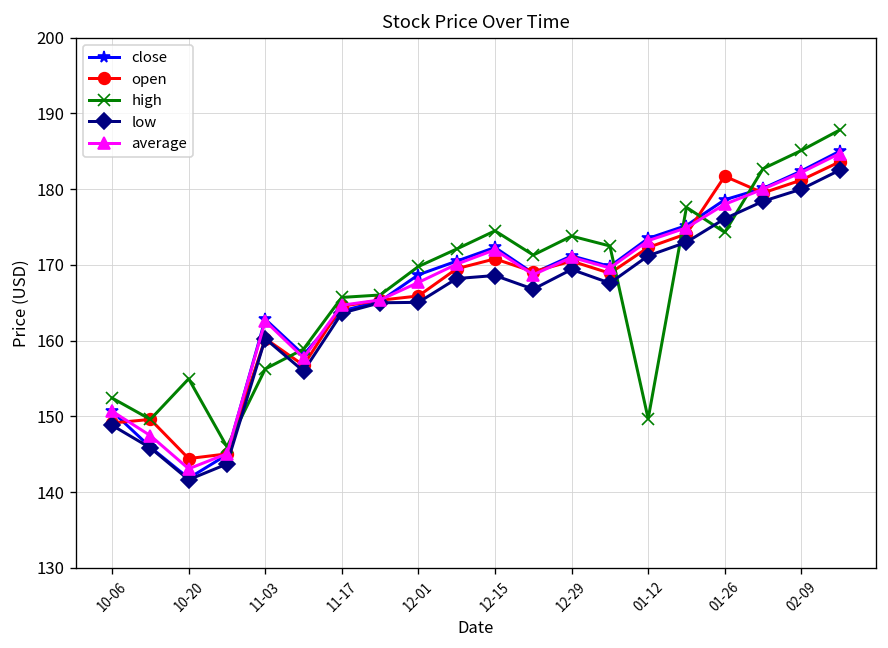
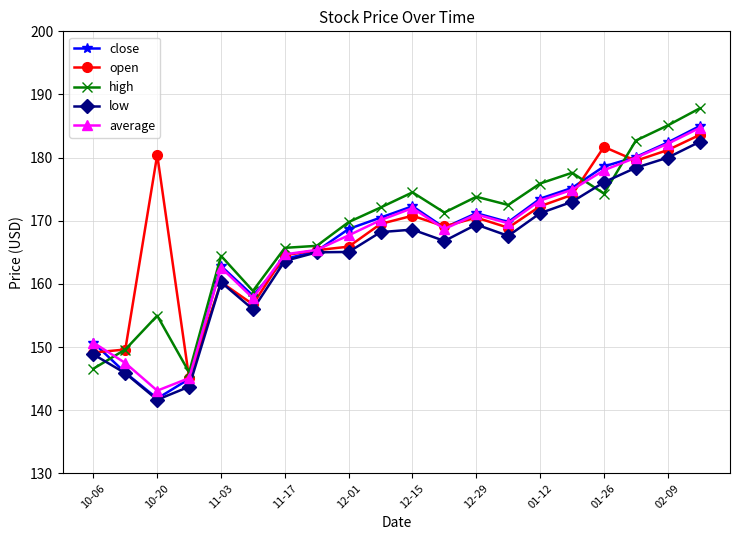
high, 10-06: 152 -> 147
open, 10-20: 144 -> 180
high, 11-03: 156 -> 164
high, 01-12: 150 -> 176
